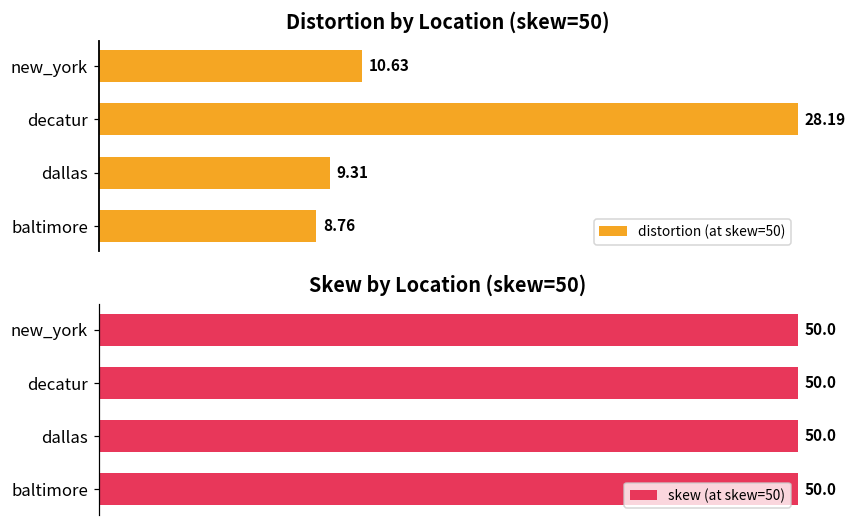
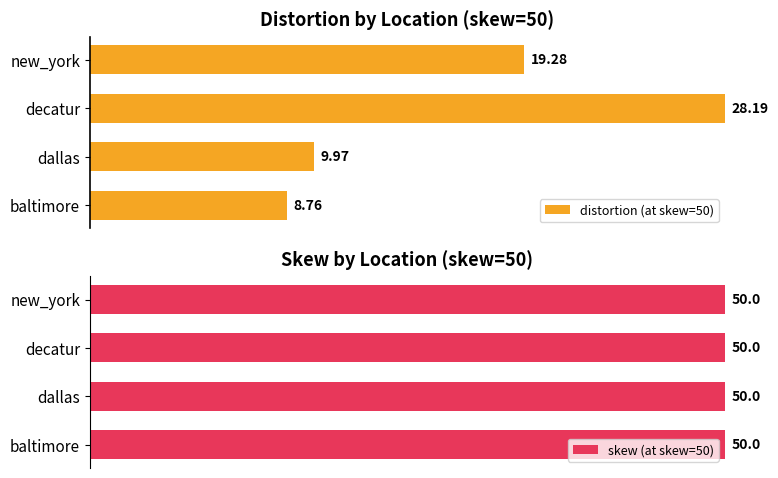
Distortion by Location (skew=50), new_york: 10.63 -> 19.28
Distortion by Location (skew=50), dallas: 9.31 -> 9.97
